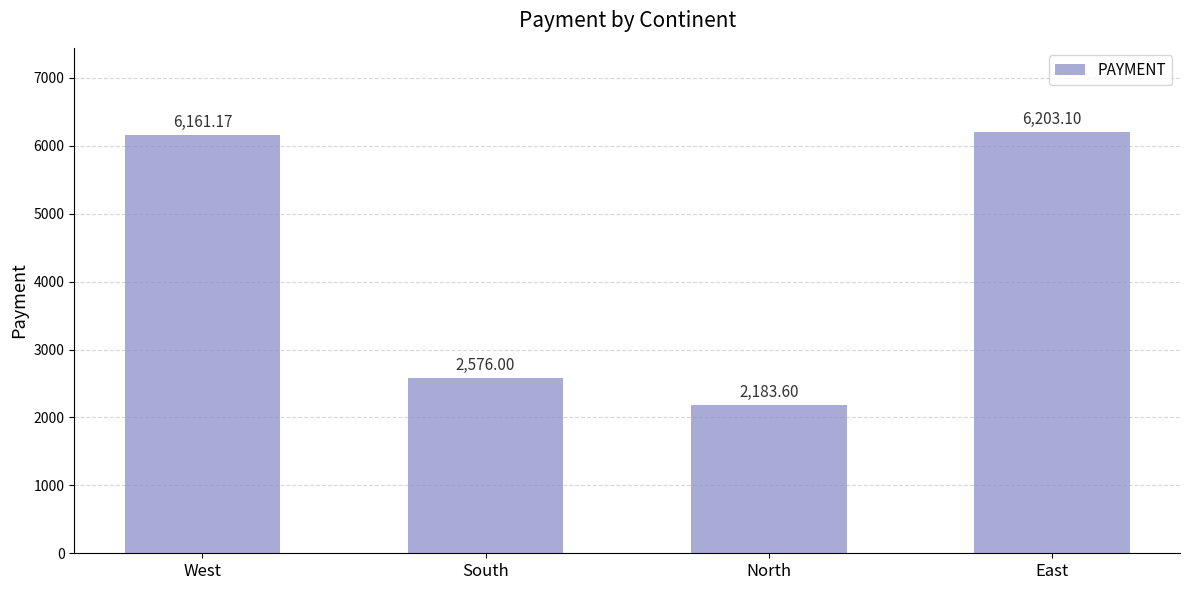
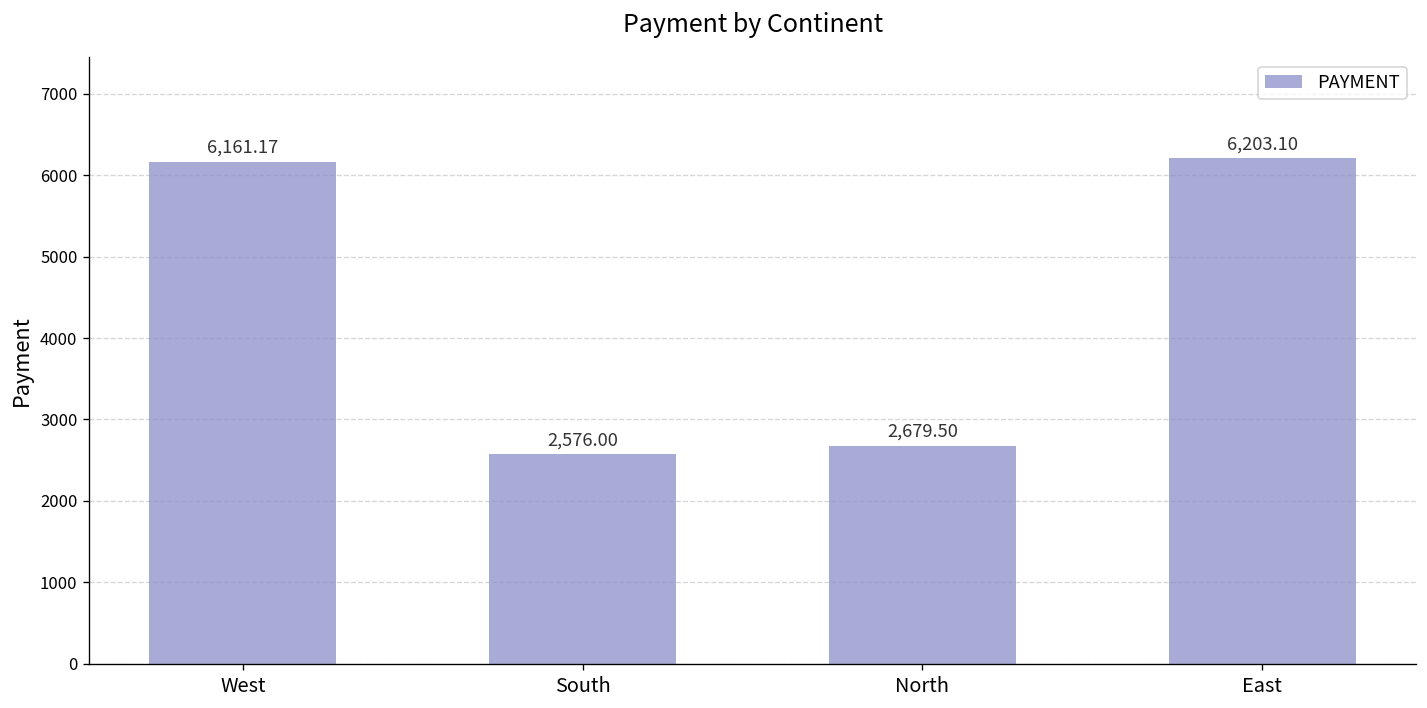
North: 2,183.60 -> 2,679.50
